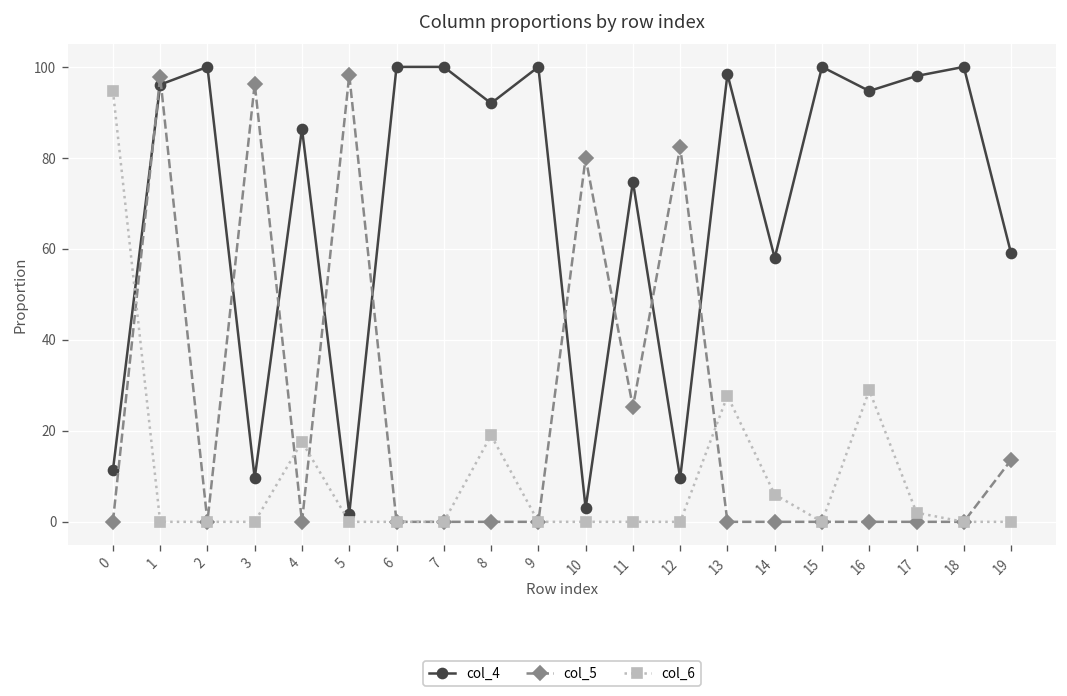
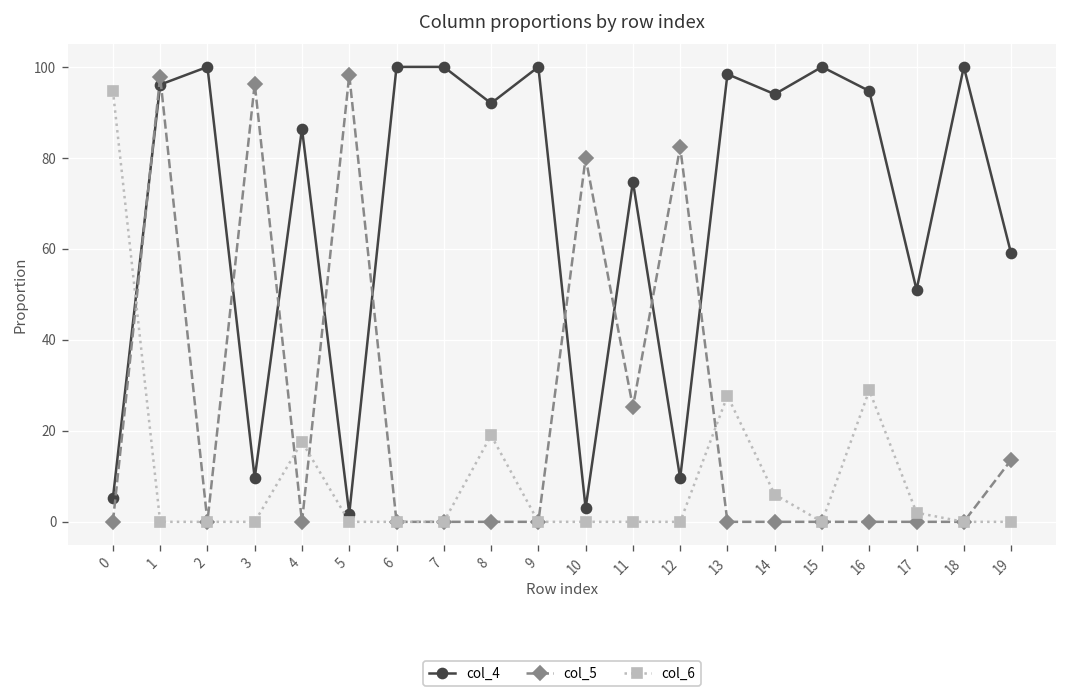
col_4, 0: 11 -> 5
col_4, 14: 58 -> 94
col_4, 17: 98 -> 51
